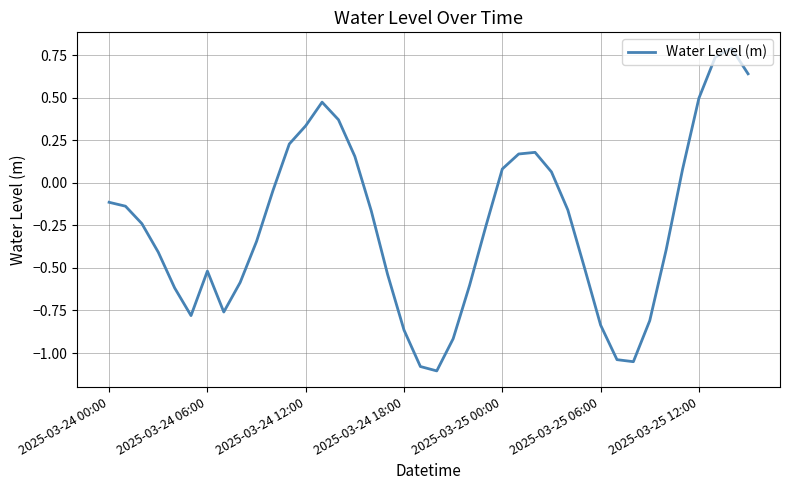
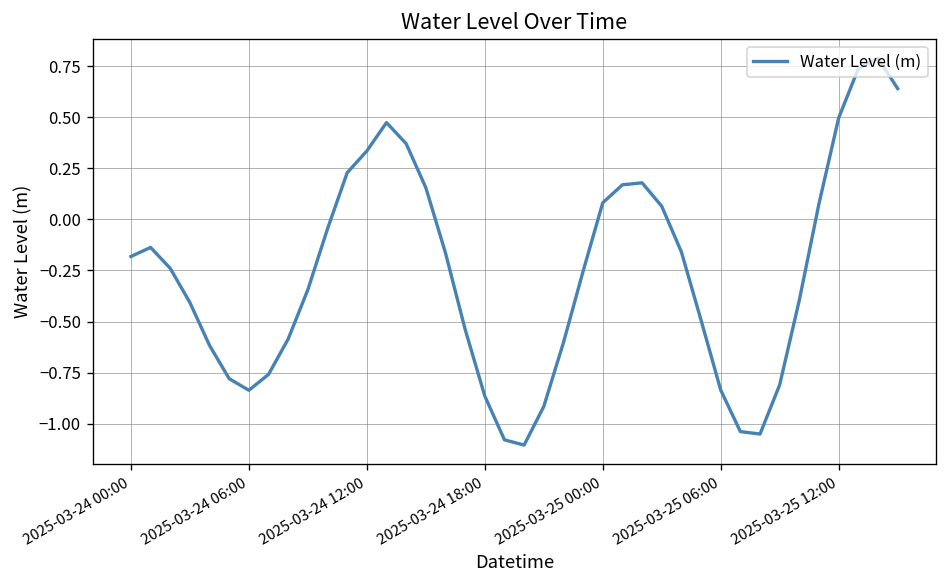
2025-03-24 00:00: -0.11 -> -0.18
2025-03-24 06:00: -0.52 -> -0.84
